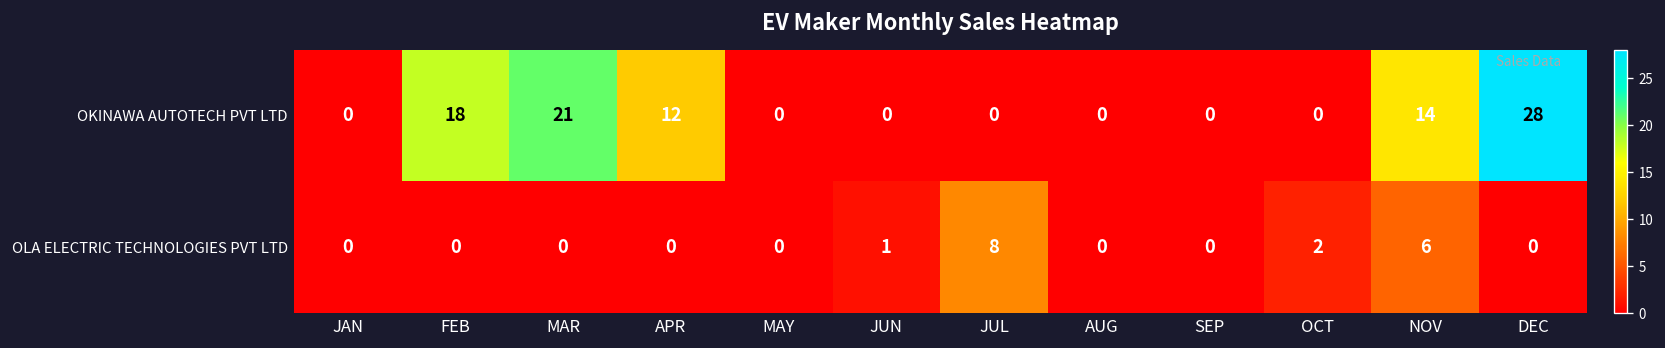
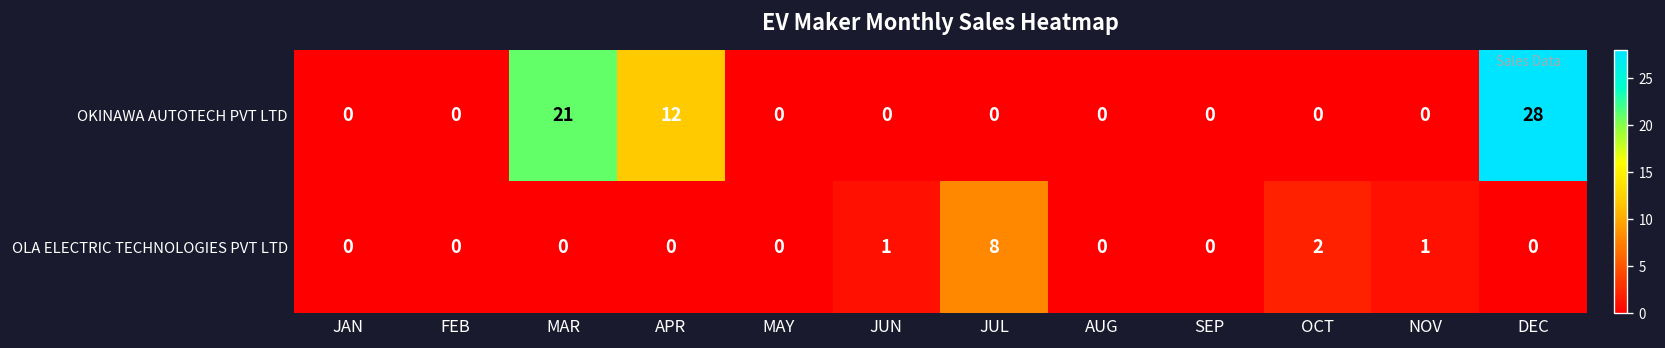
OKINAWA AUTOTECH PVT LTD, FEB: 18 -> 0
OKINAWA AUTOTECH PVT LTD, NOV: 14 -> 0
OLA ELECTRIC TECHNOLOGIES PVT LTD, NOV: 6 -> 1
